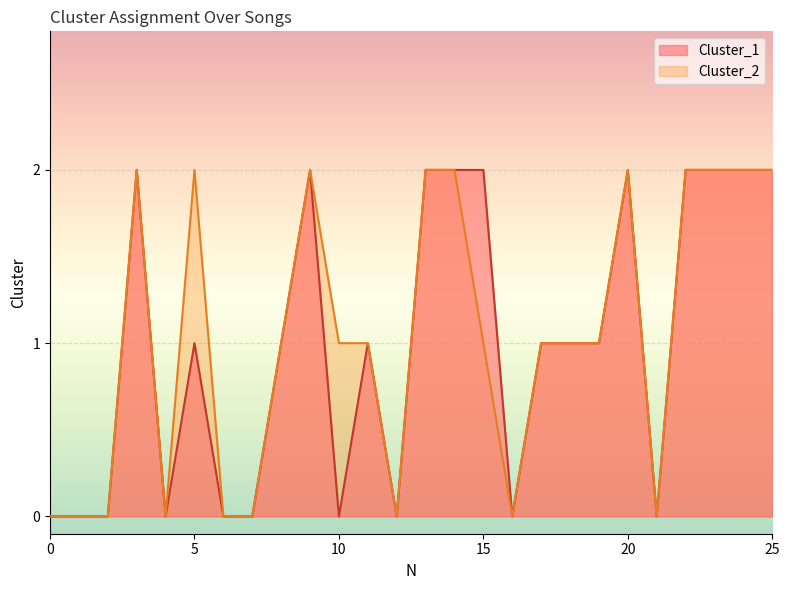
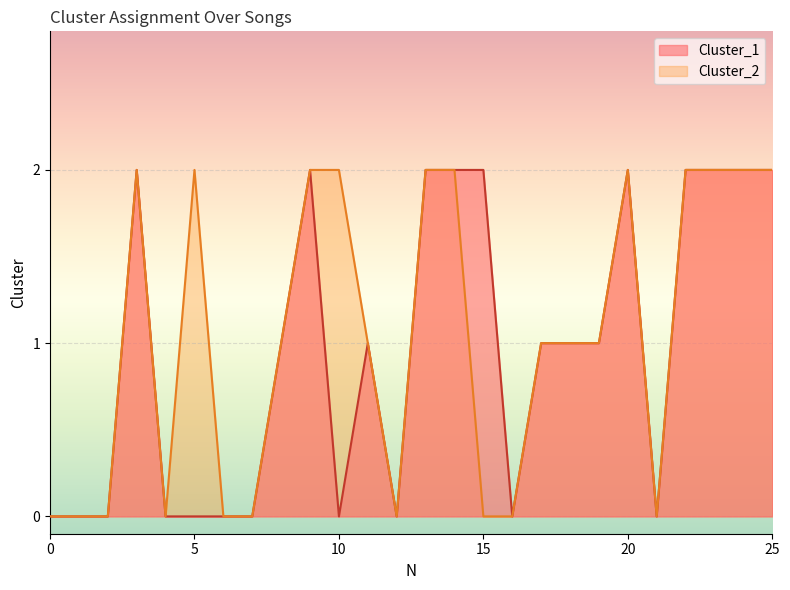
Cluster_1, 5: 1 -> 0
Cluster_2, 10: 1 -> 2
Cluster_2, 15: 1 -> 0
